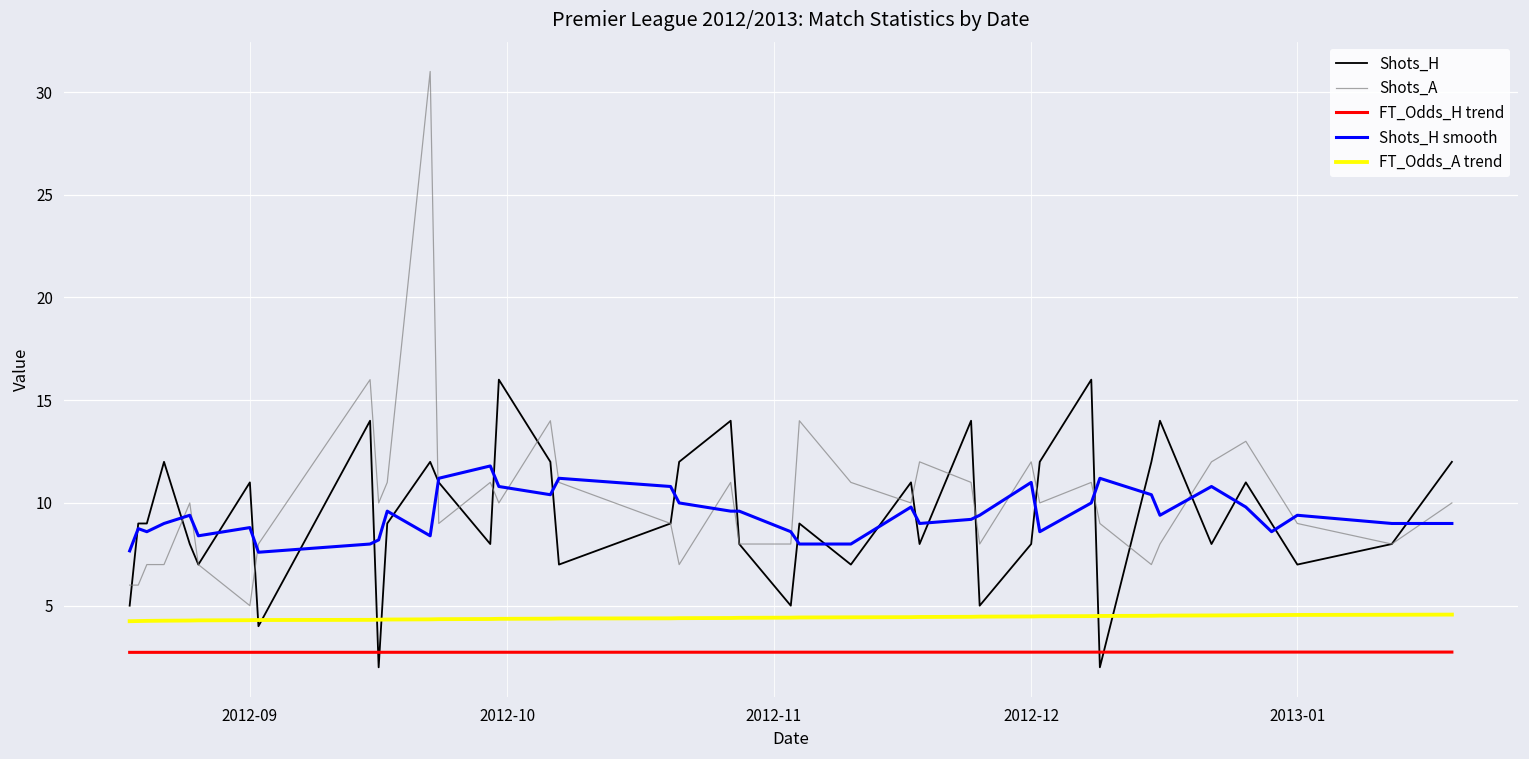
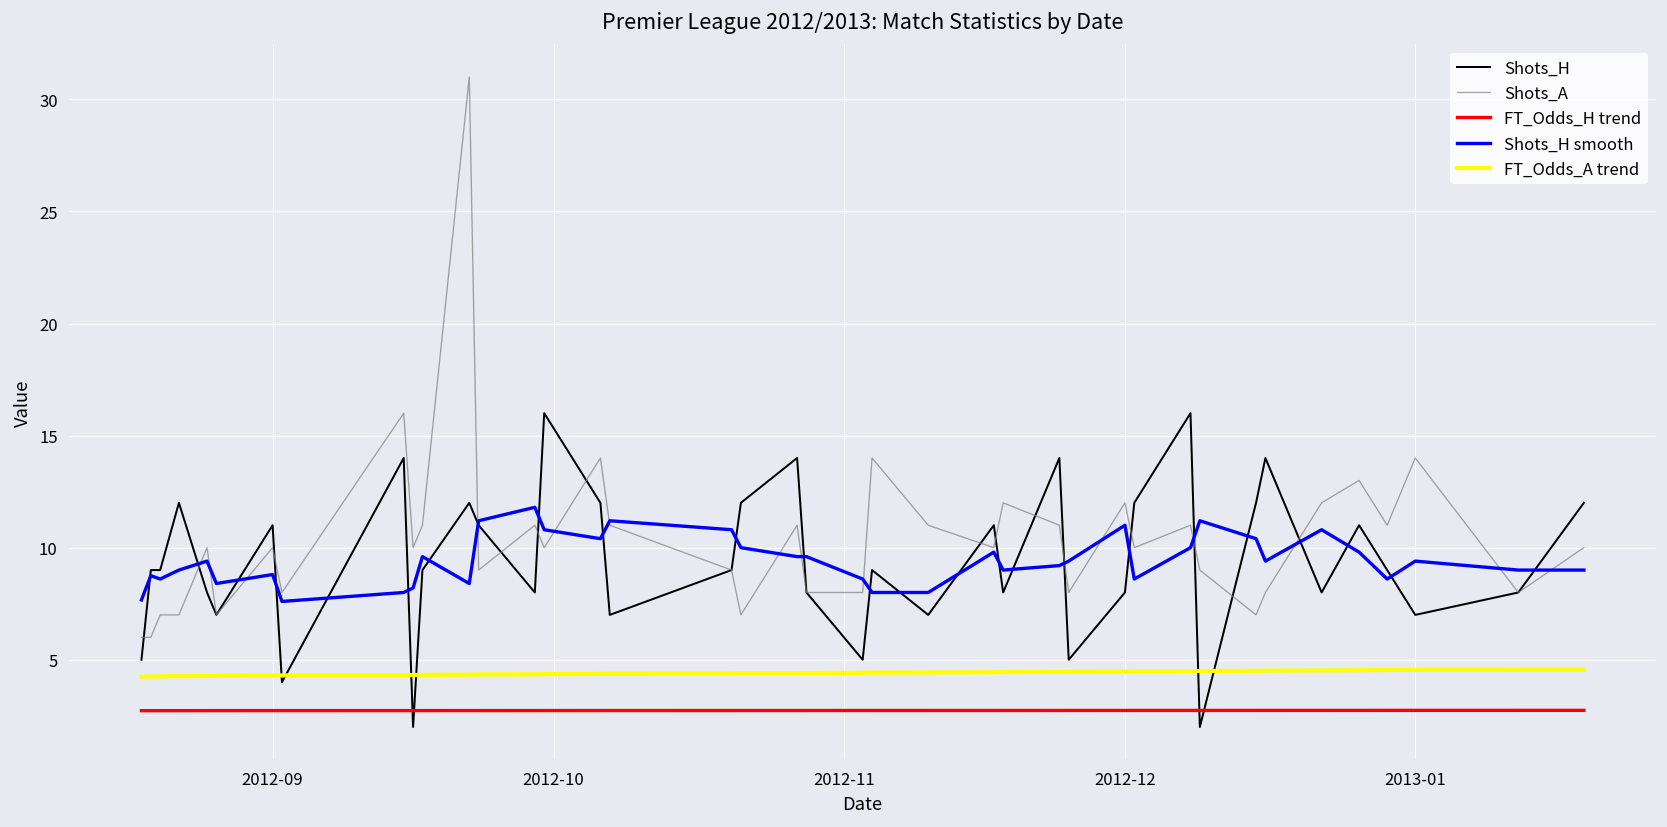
Shots_A, 2012-09: 5 -> 10
Shots_A, 2013-01: 9 -> 14
